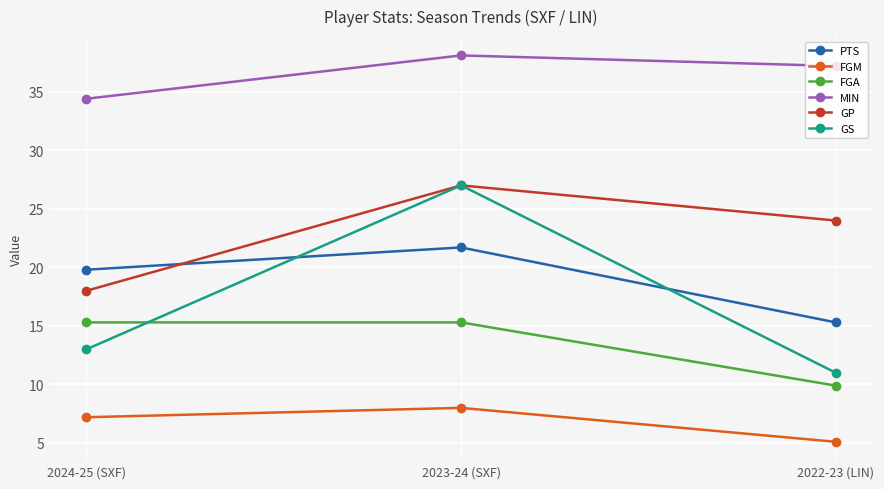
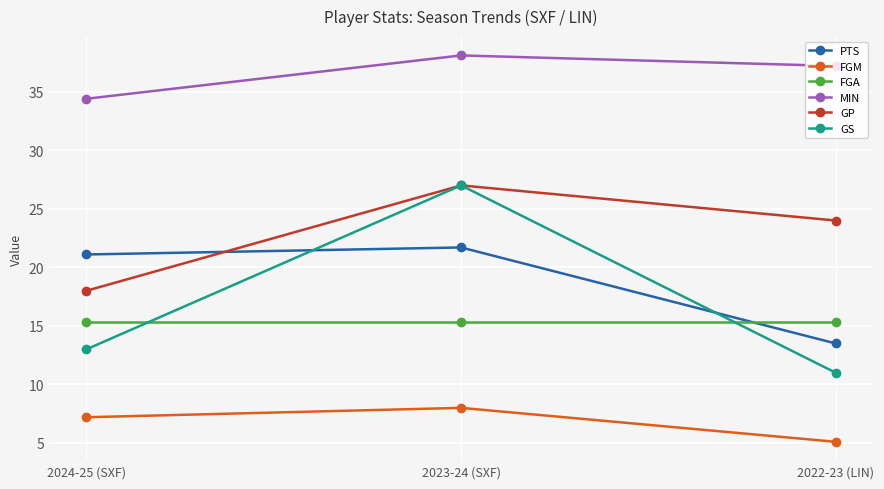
PTS, 2024-25 (SXF): 19.8 -> 21.1
PTS, 2022-23 (LIN): 15.3 -> 13.5
FGA, 2022-23 (LIN): 9.9 -> 15.3
